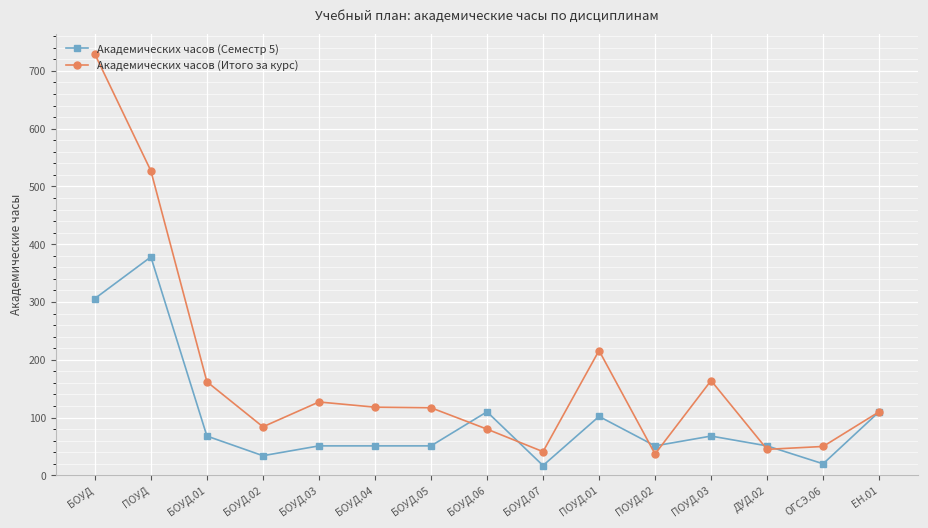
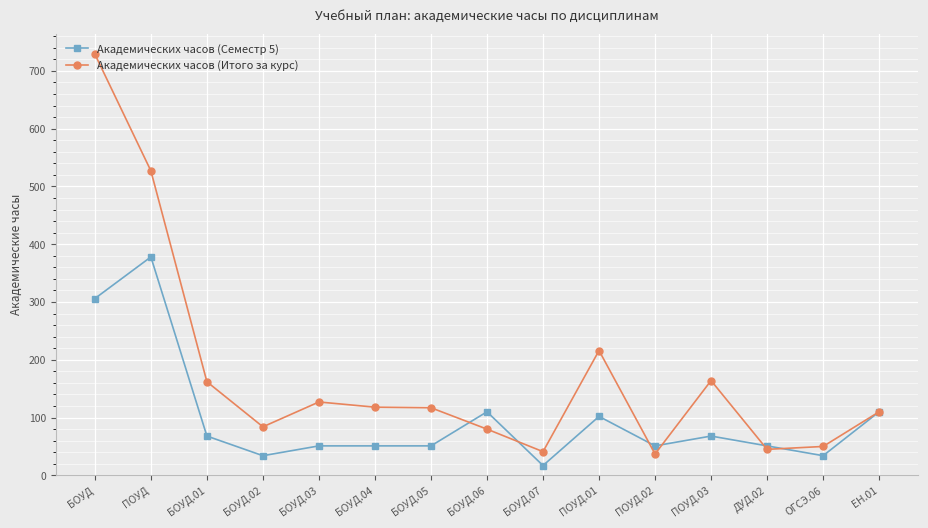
Академических часов (Семестр 5), ОГСЭ.06: 20 -> 30
